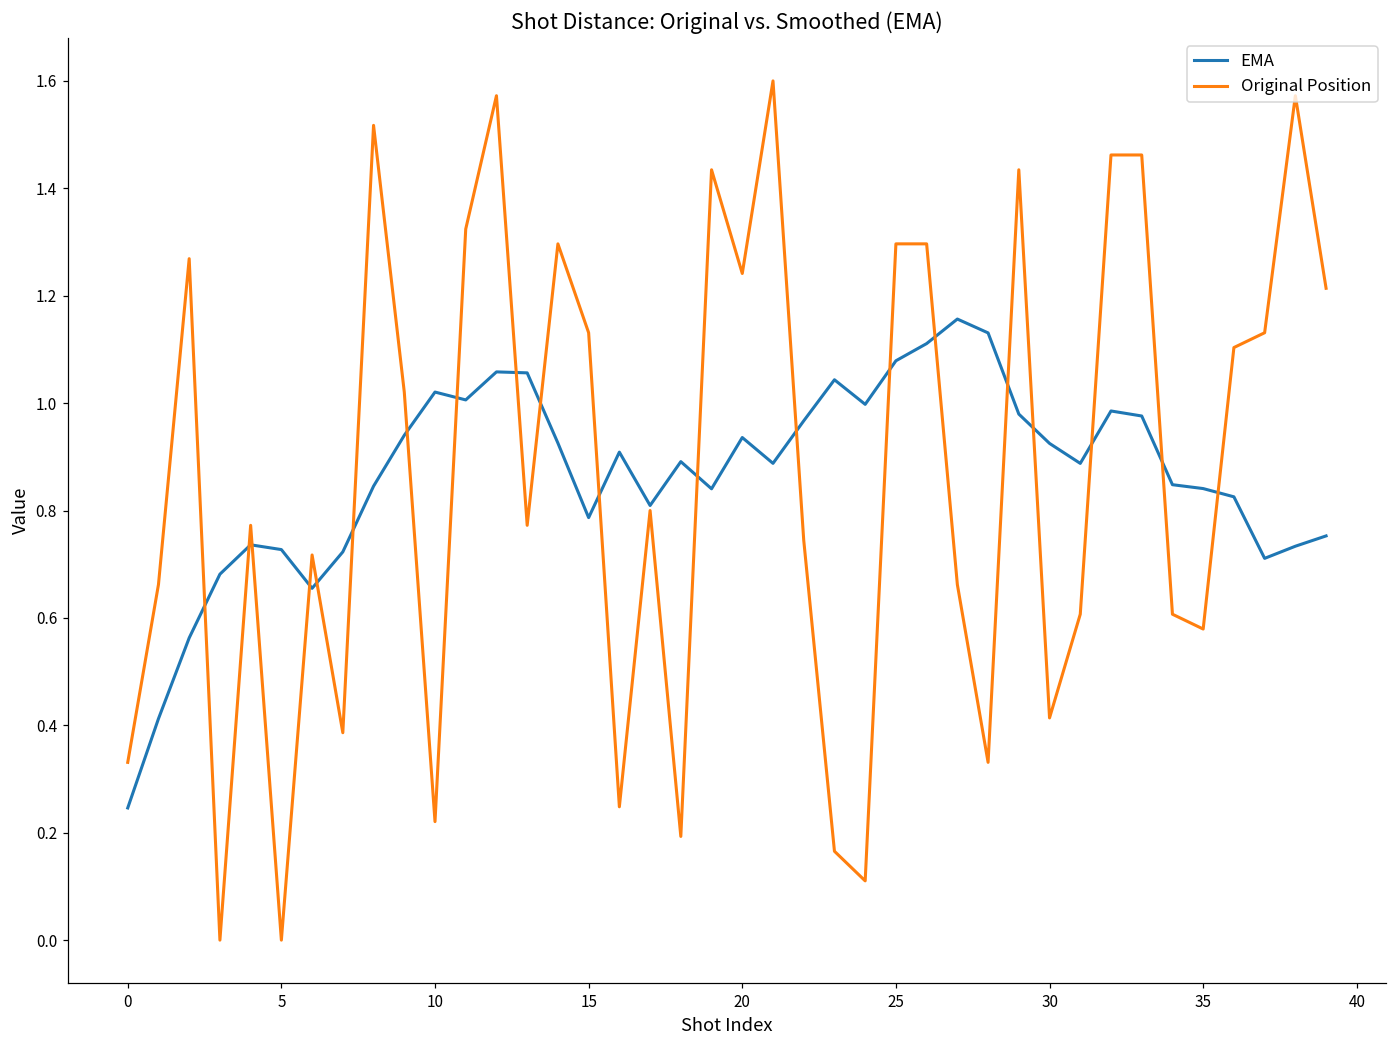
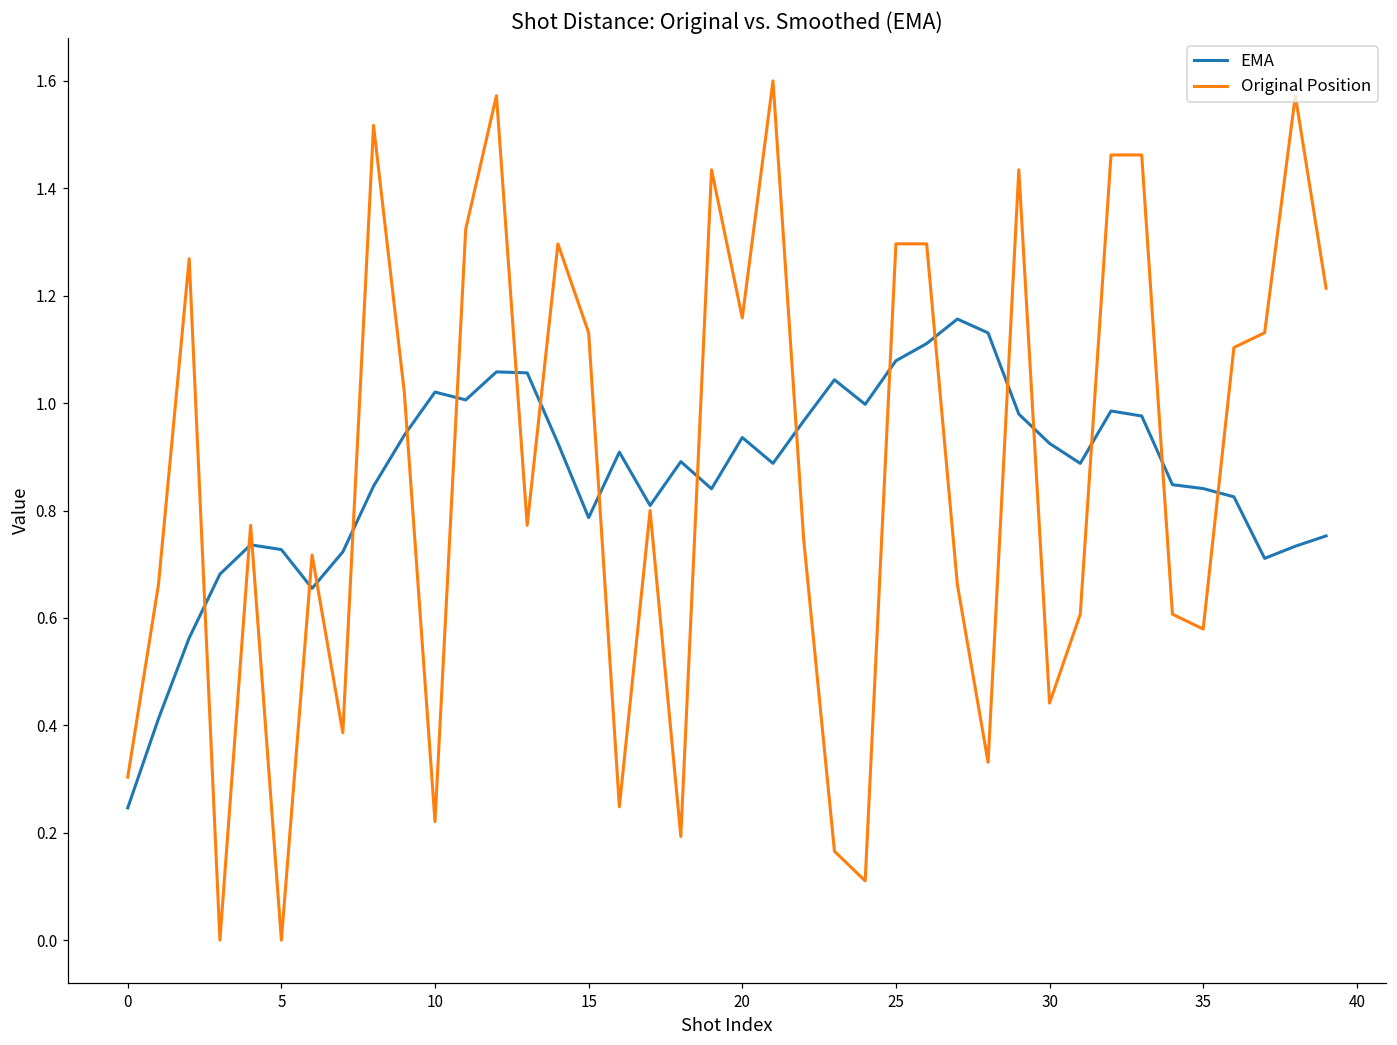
Original Position, 0: 0.33 -> 0.30
Original Position, 20: 1.24 -> 1.16
Original Position, 30: 0.41 -> 0.44
